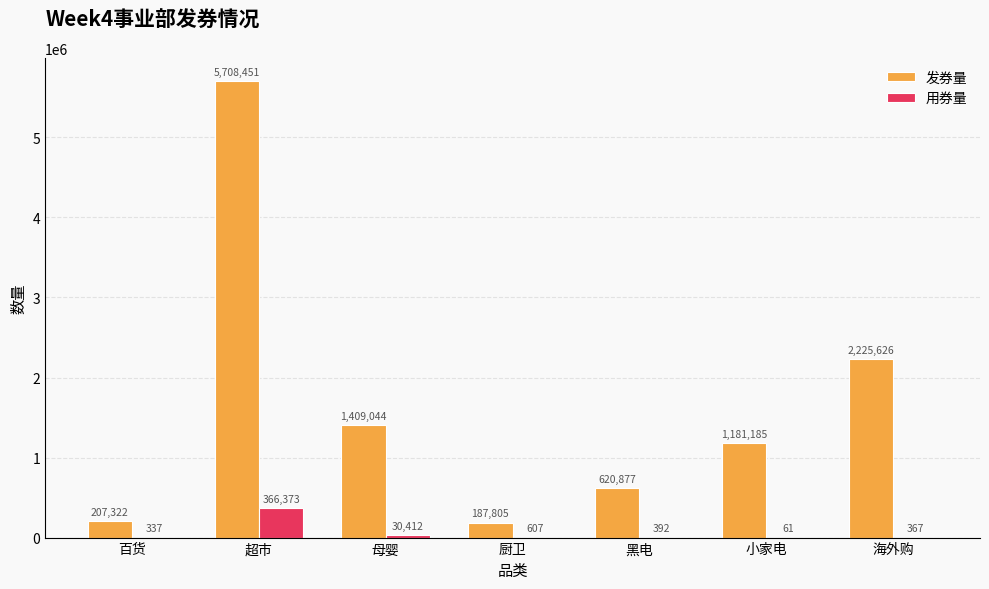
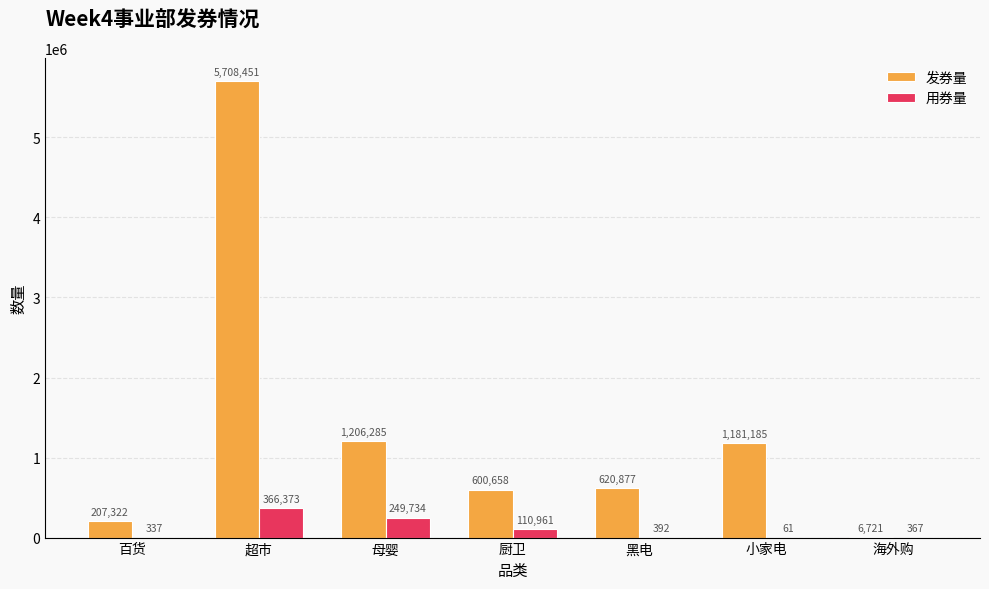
发券量, 母婴: 1,409,044 -> 1,206,285
用券量, 母婴: 30,412 -> 249,734
发券量, 厨卫: 187,805 -> 600,658
用券量, 厨卫: 607 -> 110,961
发券量, 海外购: 2,225,626 -> 6,721
